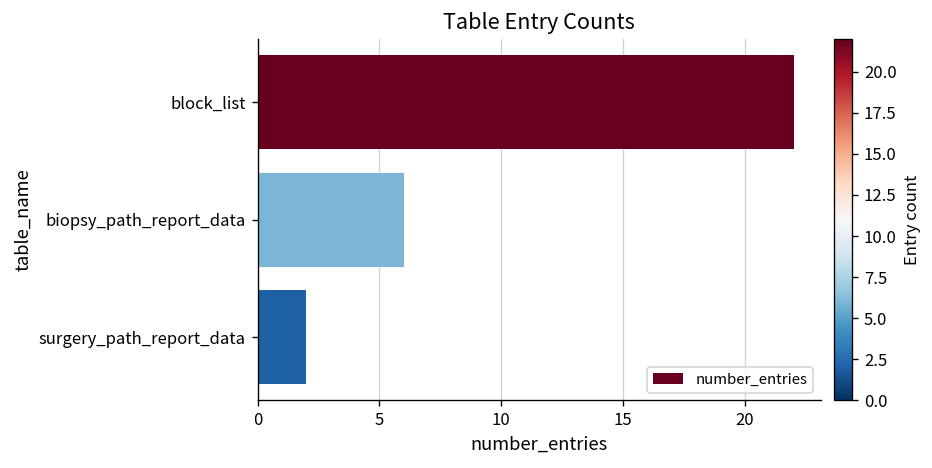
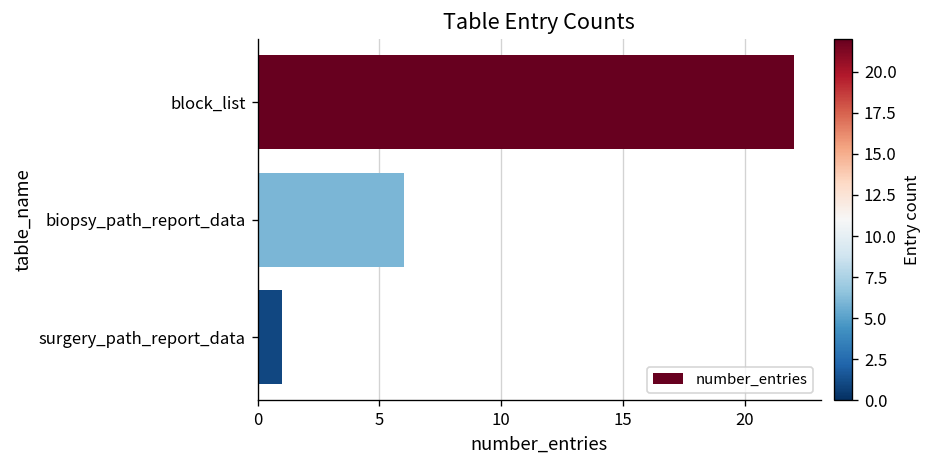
surgery_path_report_data: 2 -> 1
